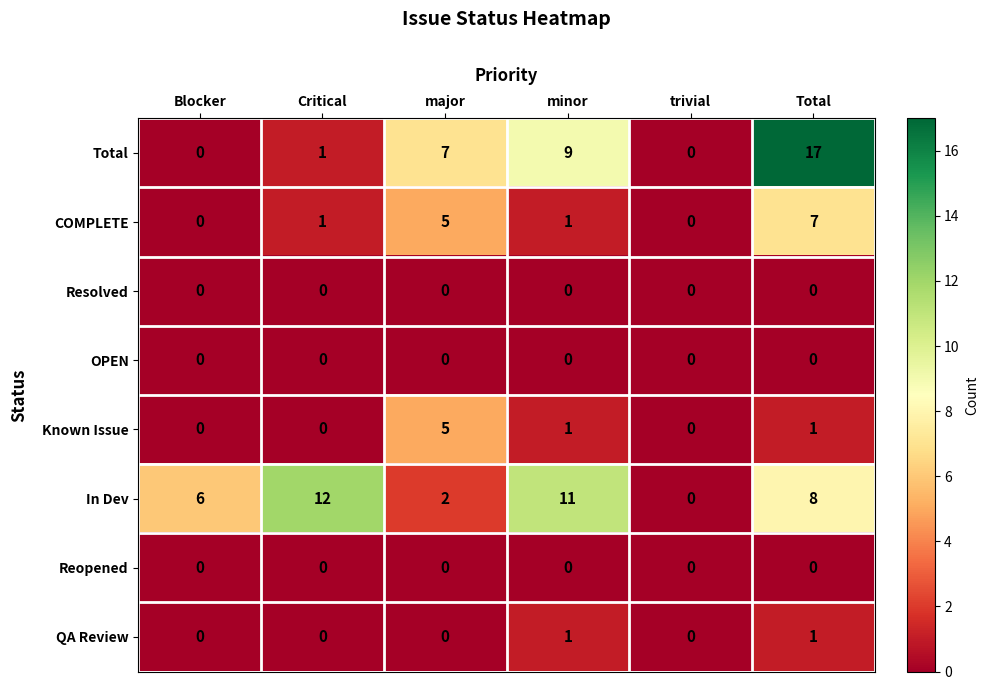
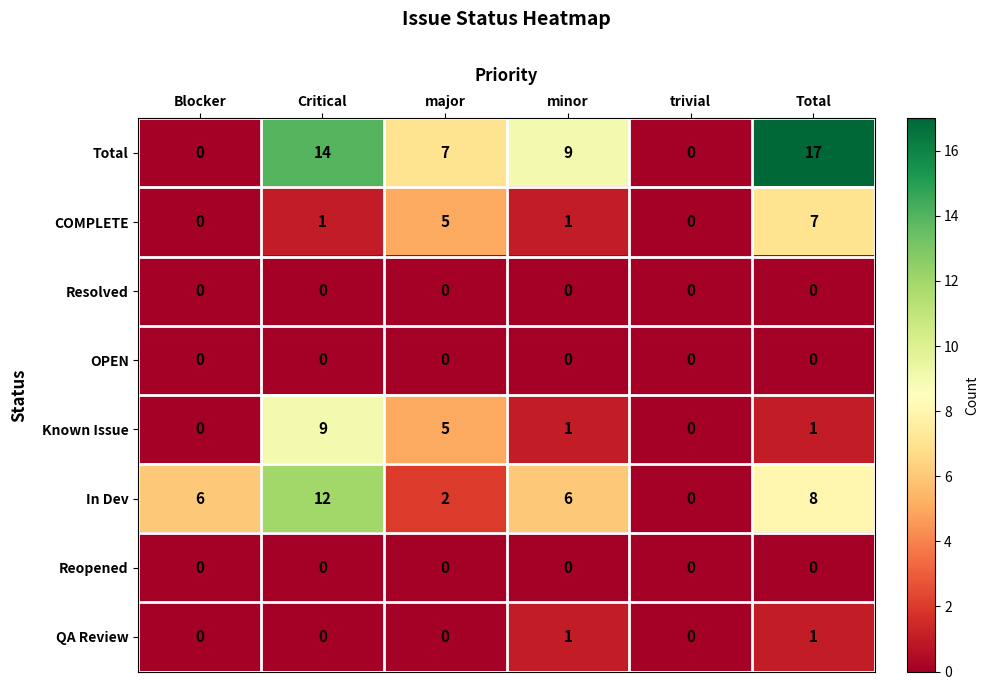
Total, Critical: 1 -> 14
Known Issue, Critical: 0 -> 9
In Dev, minor: 11 -> 6
